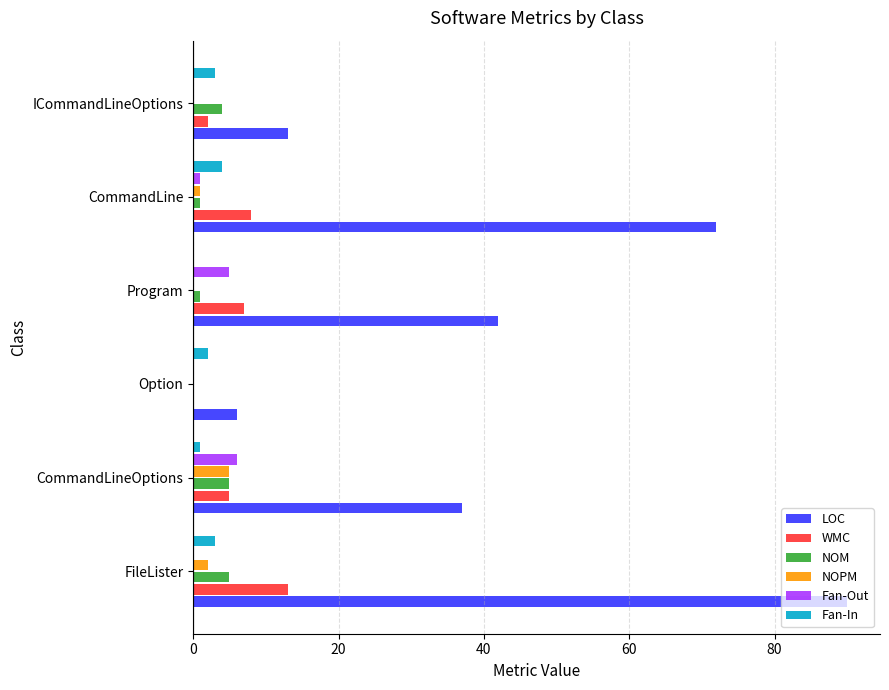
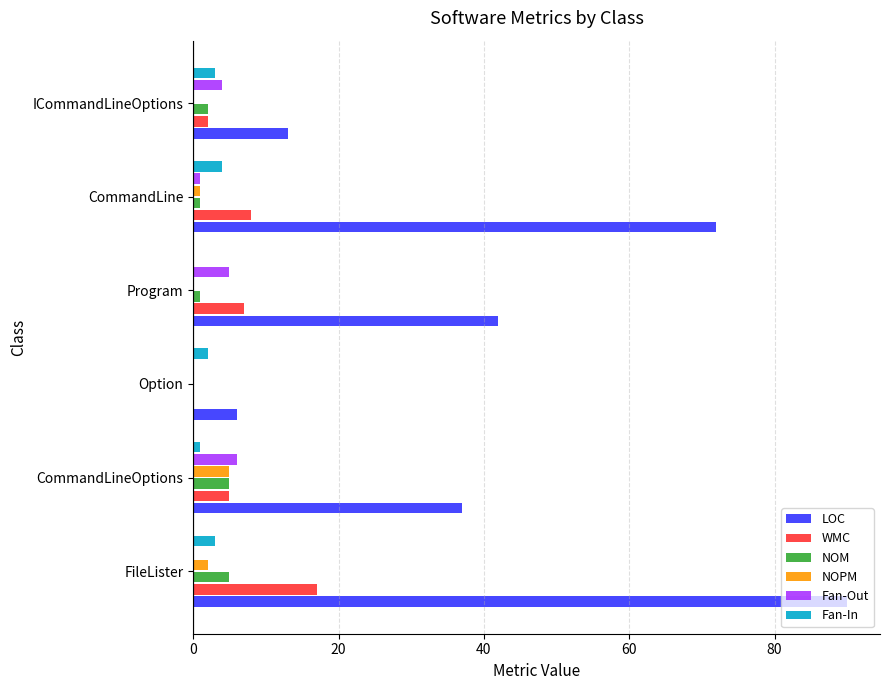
Fan-Out, ICommandLineOptions: 0 -> 4
NOM, ICommandLineOptions: 4 -> 2
WMC, FileLister: 13 -> 17
